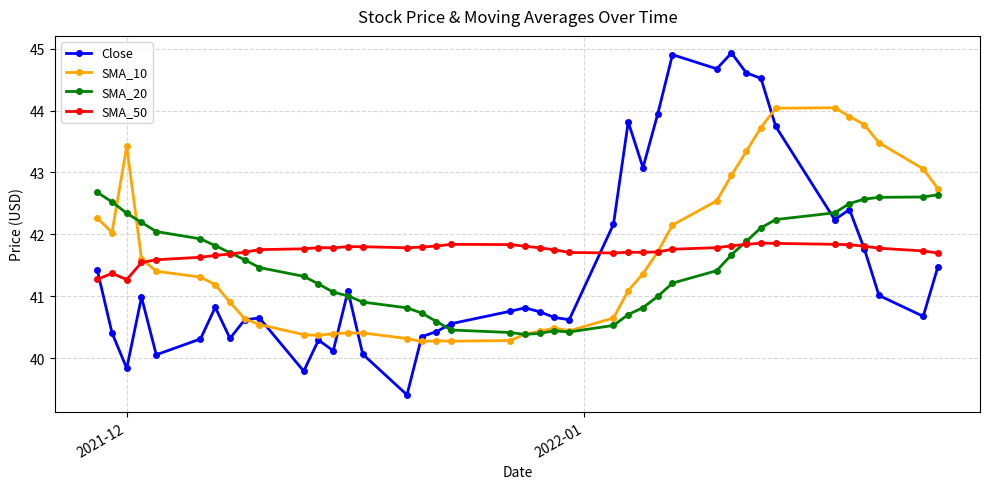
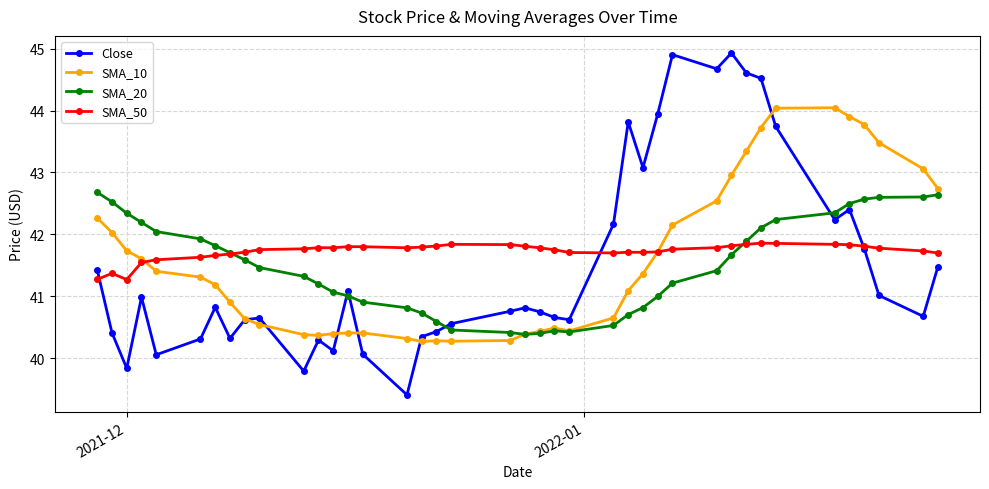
SMA_10, 2021-12: 43.4 -> 41.7
